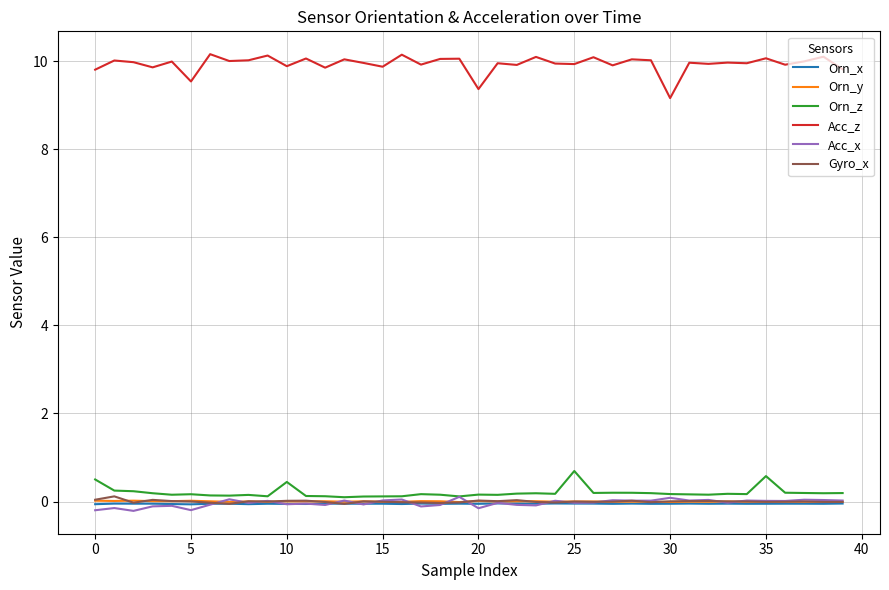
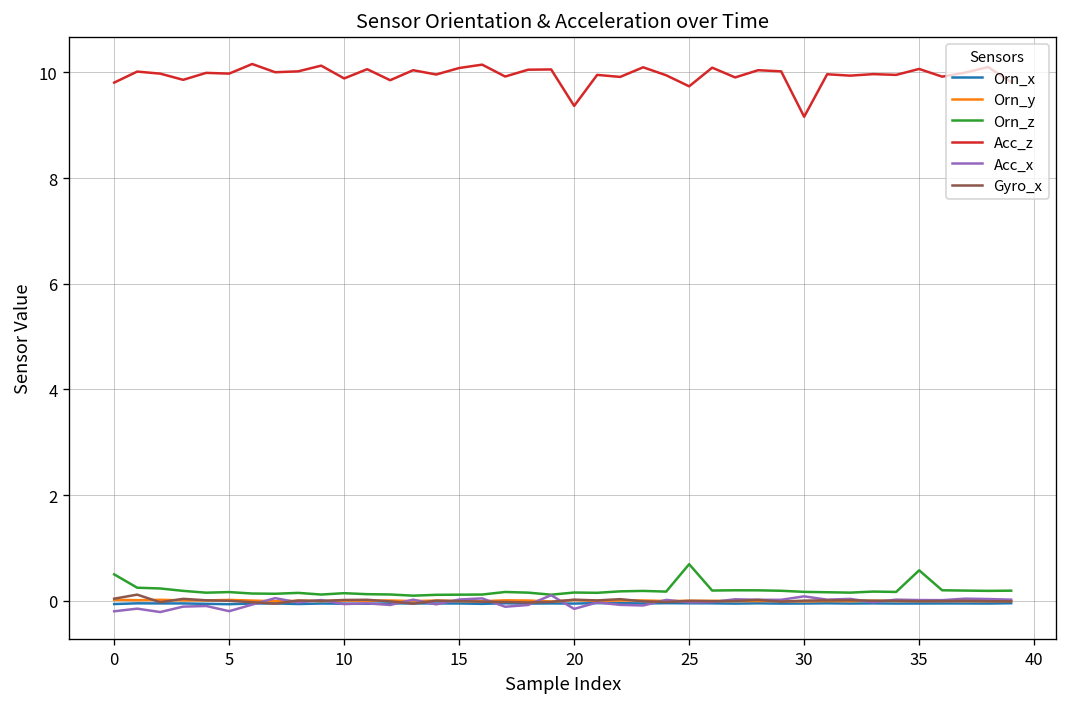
Acc_z, 5: 9.5 -> 10.0
Orn_z, 10: 0.4 -> 0.1
Acc_z, 15: 9.9 -> 10.1
Acc_z, 25: 9.9 -> 9.7
